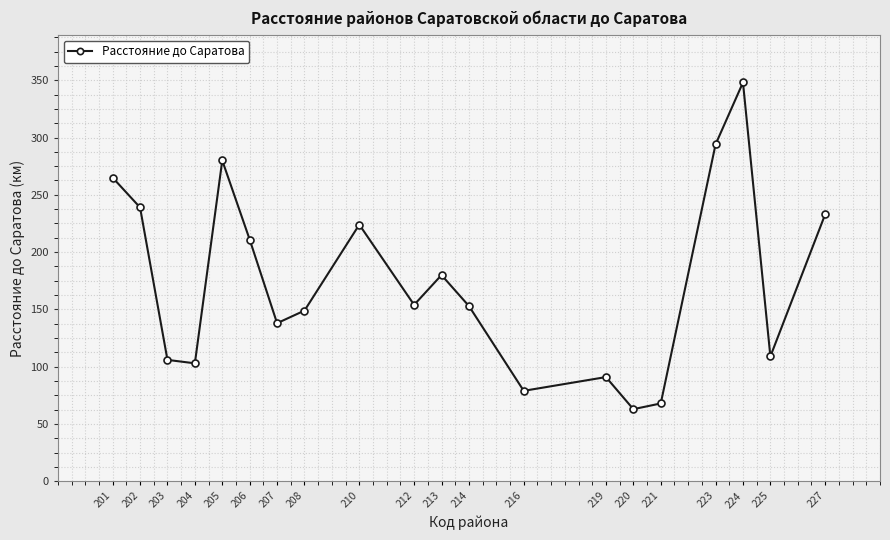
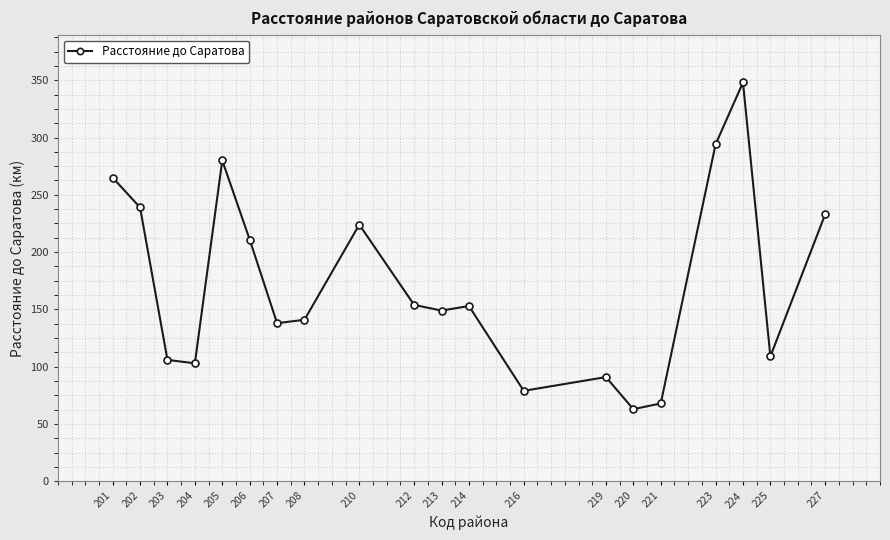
208: 149 -> 141
213: 180 -> 149
